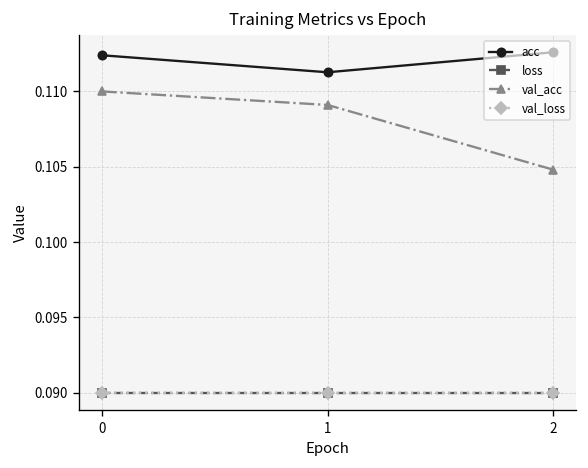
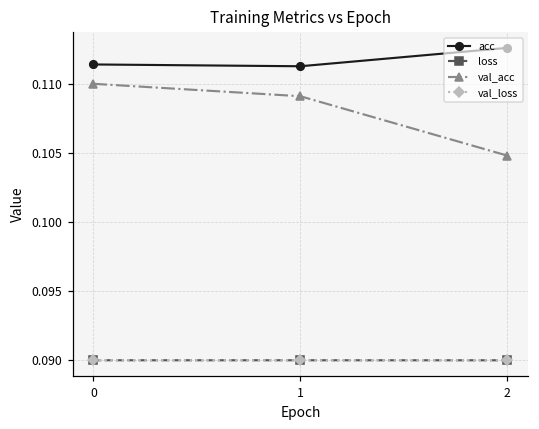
acc, 0: 0.1124 -> 0.1114
